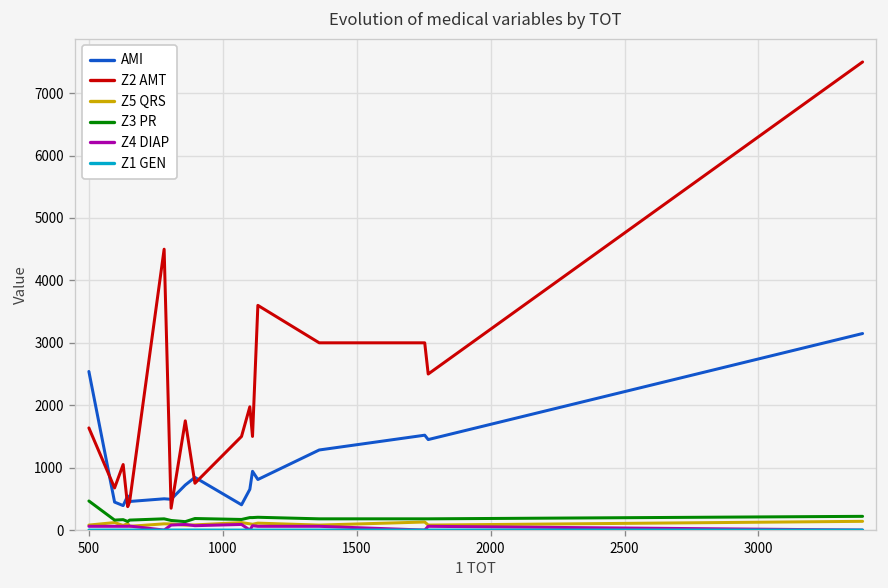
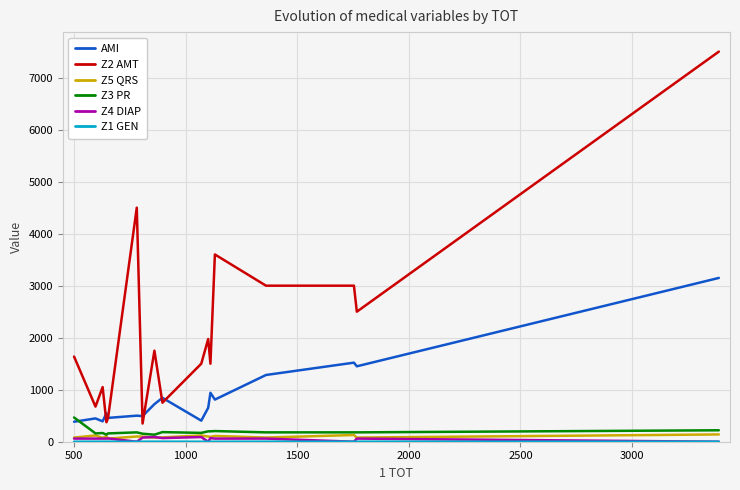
AMI, 500: 2500 -> 400
